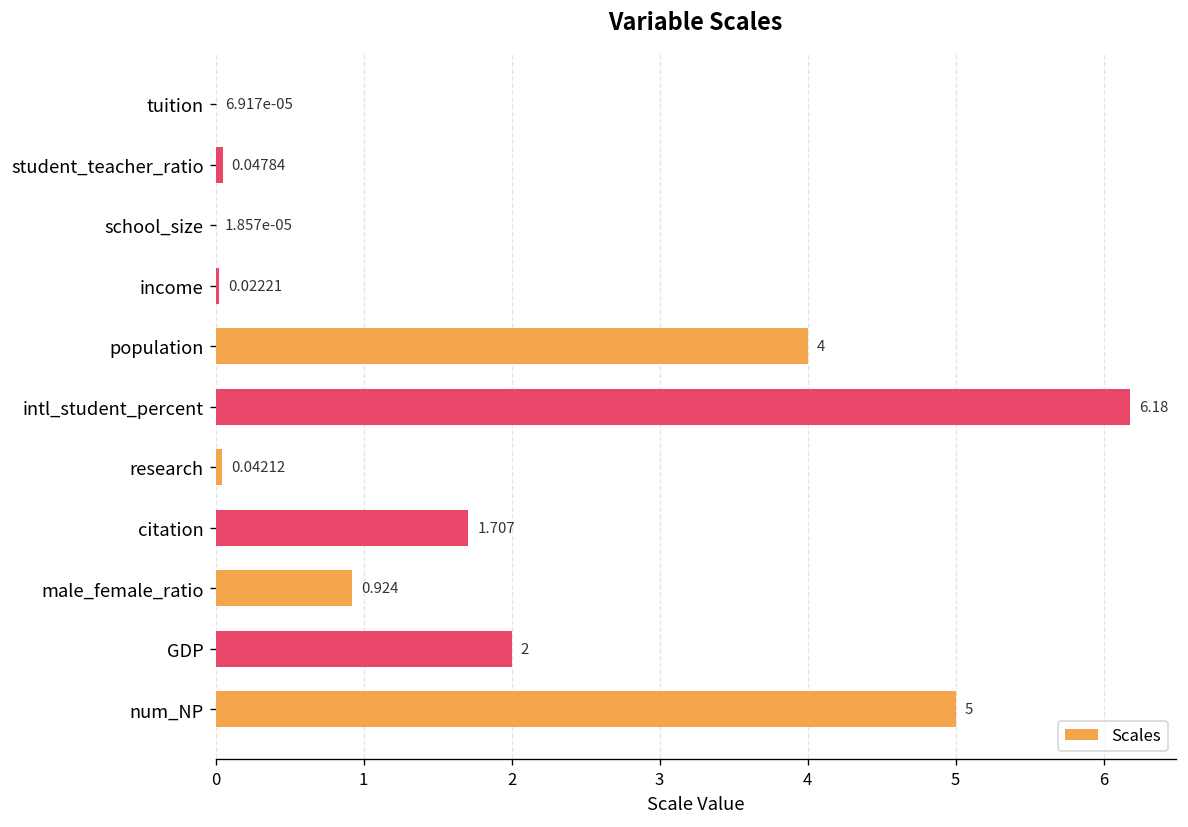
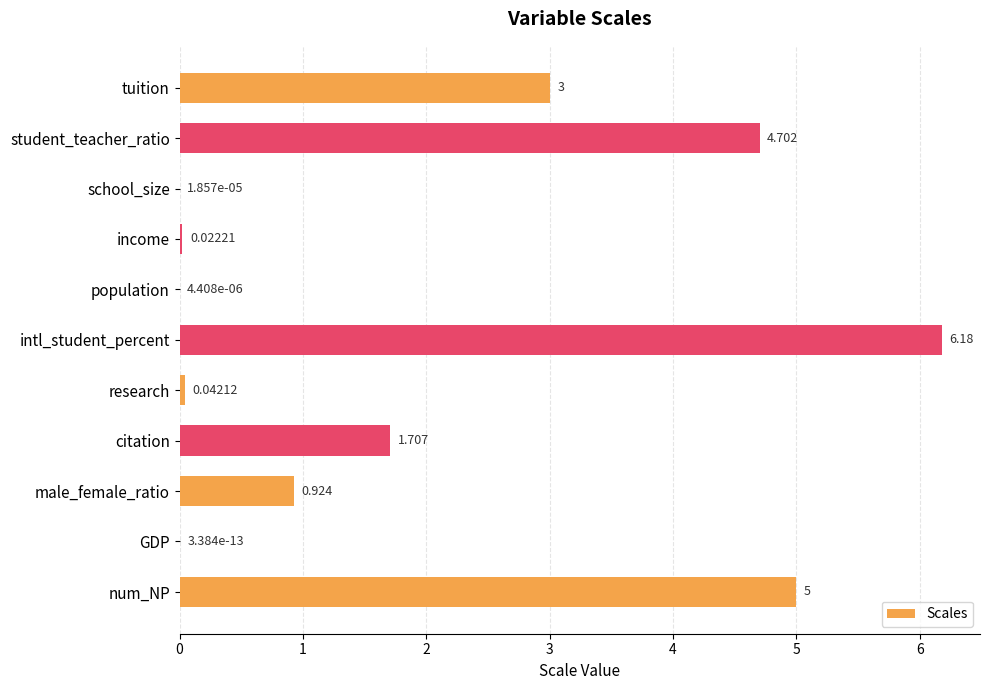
tuition: 6.917e-05 -> 3
student_teacher_ratio: 0.04784 -> 4.702
population: 4 -> 4.408e-06
GDP: 2 -> 3.384e-13
